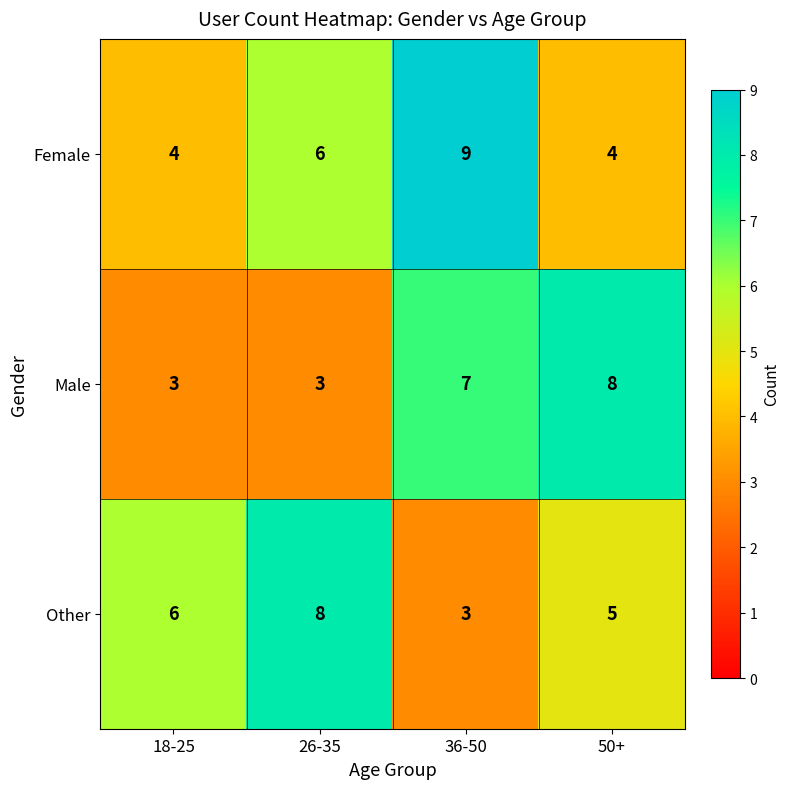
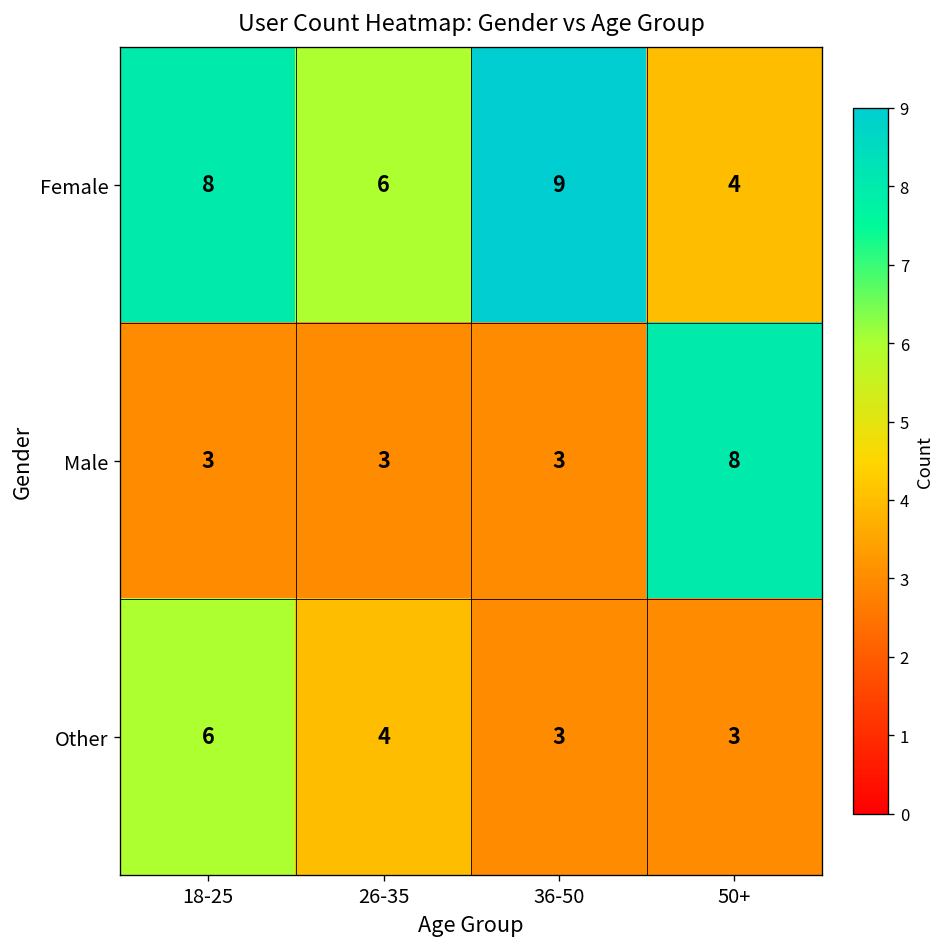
Female, 18-25: 4 -> 8
Male, 36-50: 7 -> 3
Other, 26-35: 8 -> 4
Other, 50+: 5 -> 3
